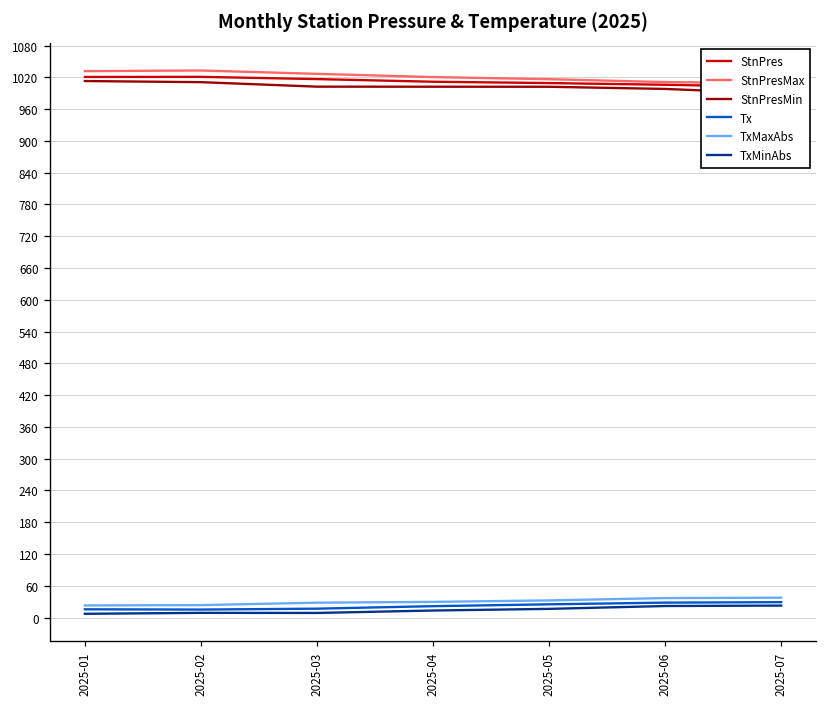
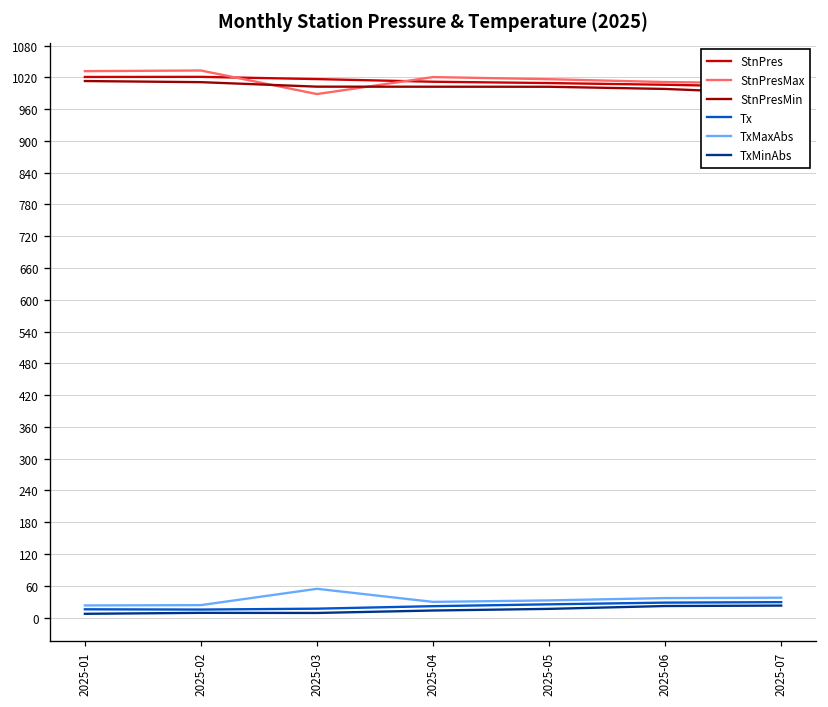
StnPresMax, 2025-03: 1030 -> 990
TxMaxAbs, 2025-03: 30 -> 50
